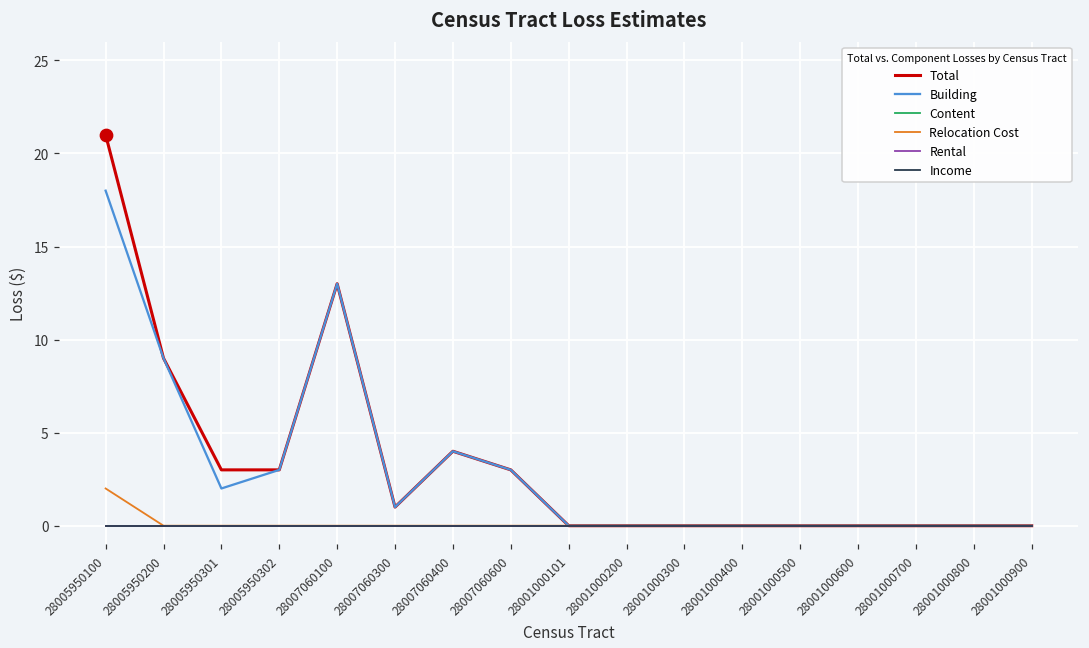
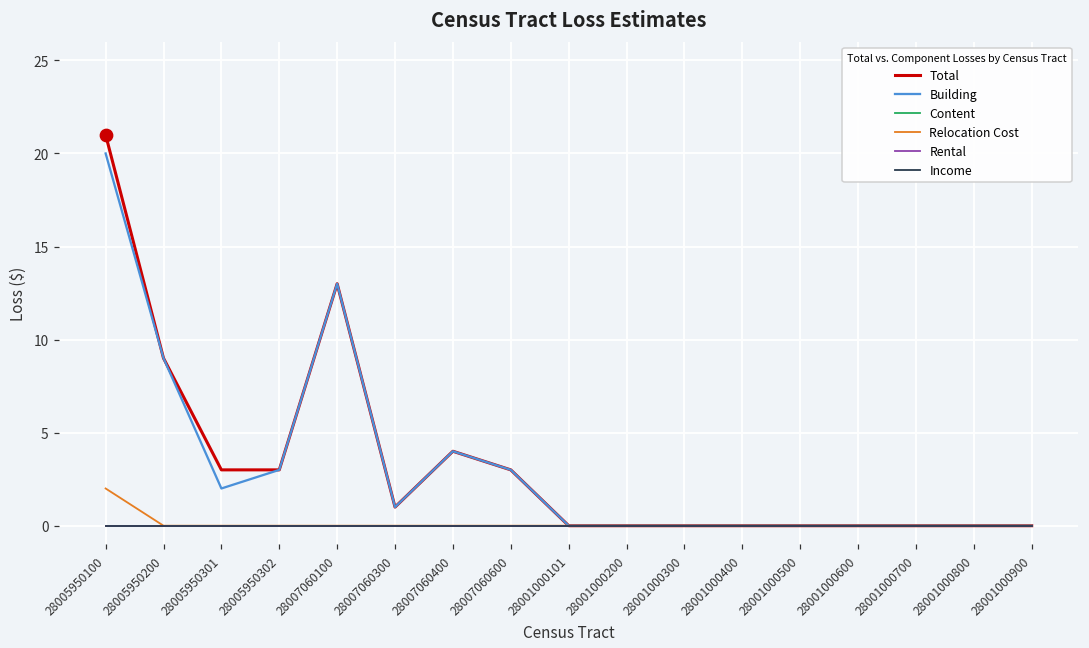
Building, 28005950100: 18 -> 20
